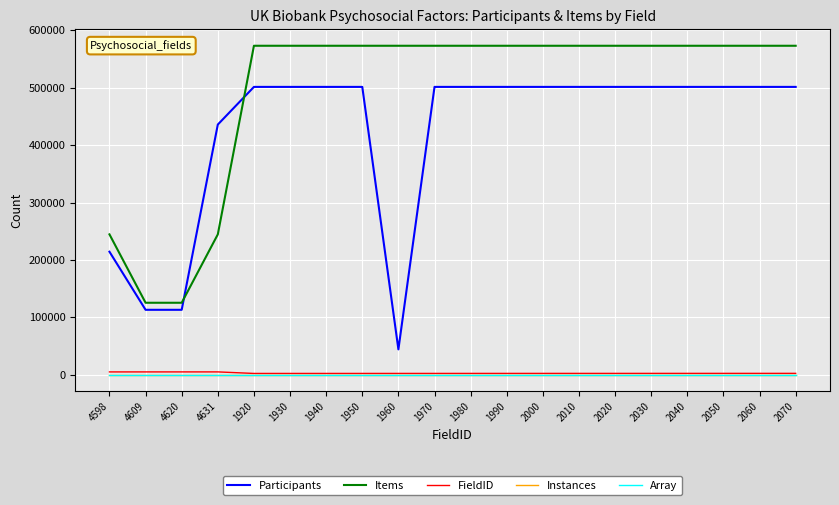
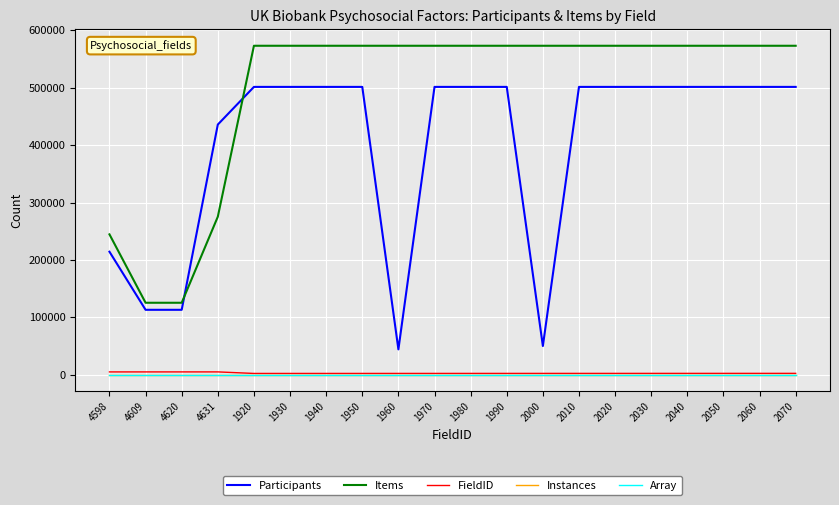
Items, 4631: 240000 -> 280000
Participants, 2000: 500000 -> 50000
